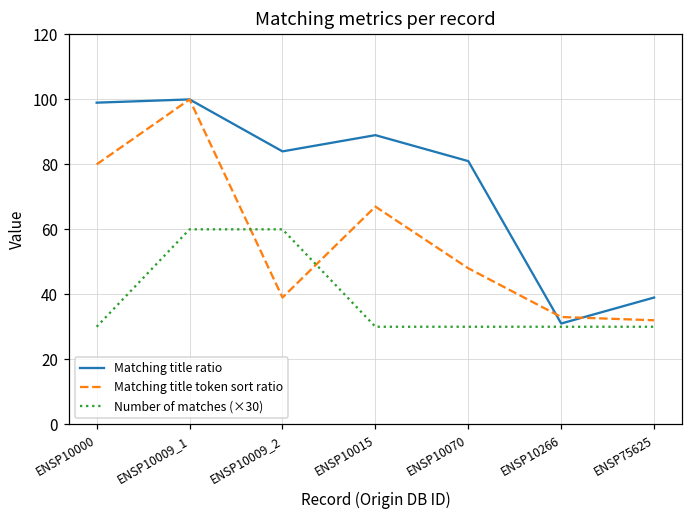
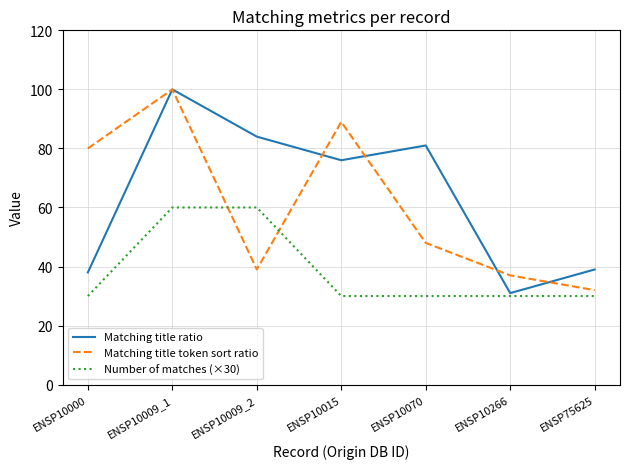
Matching title ratio, ENSP10000: 99 -> 38
Matching title ratio, ENSP10015: 89 -> 76
Matching title token sort ratio, ENSP10015: 67 -> 89
Matching title token sort ratio, ENSP10266: 33 -> 37
